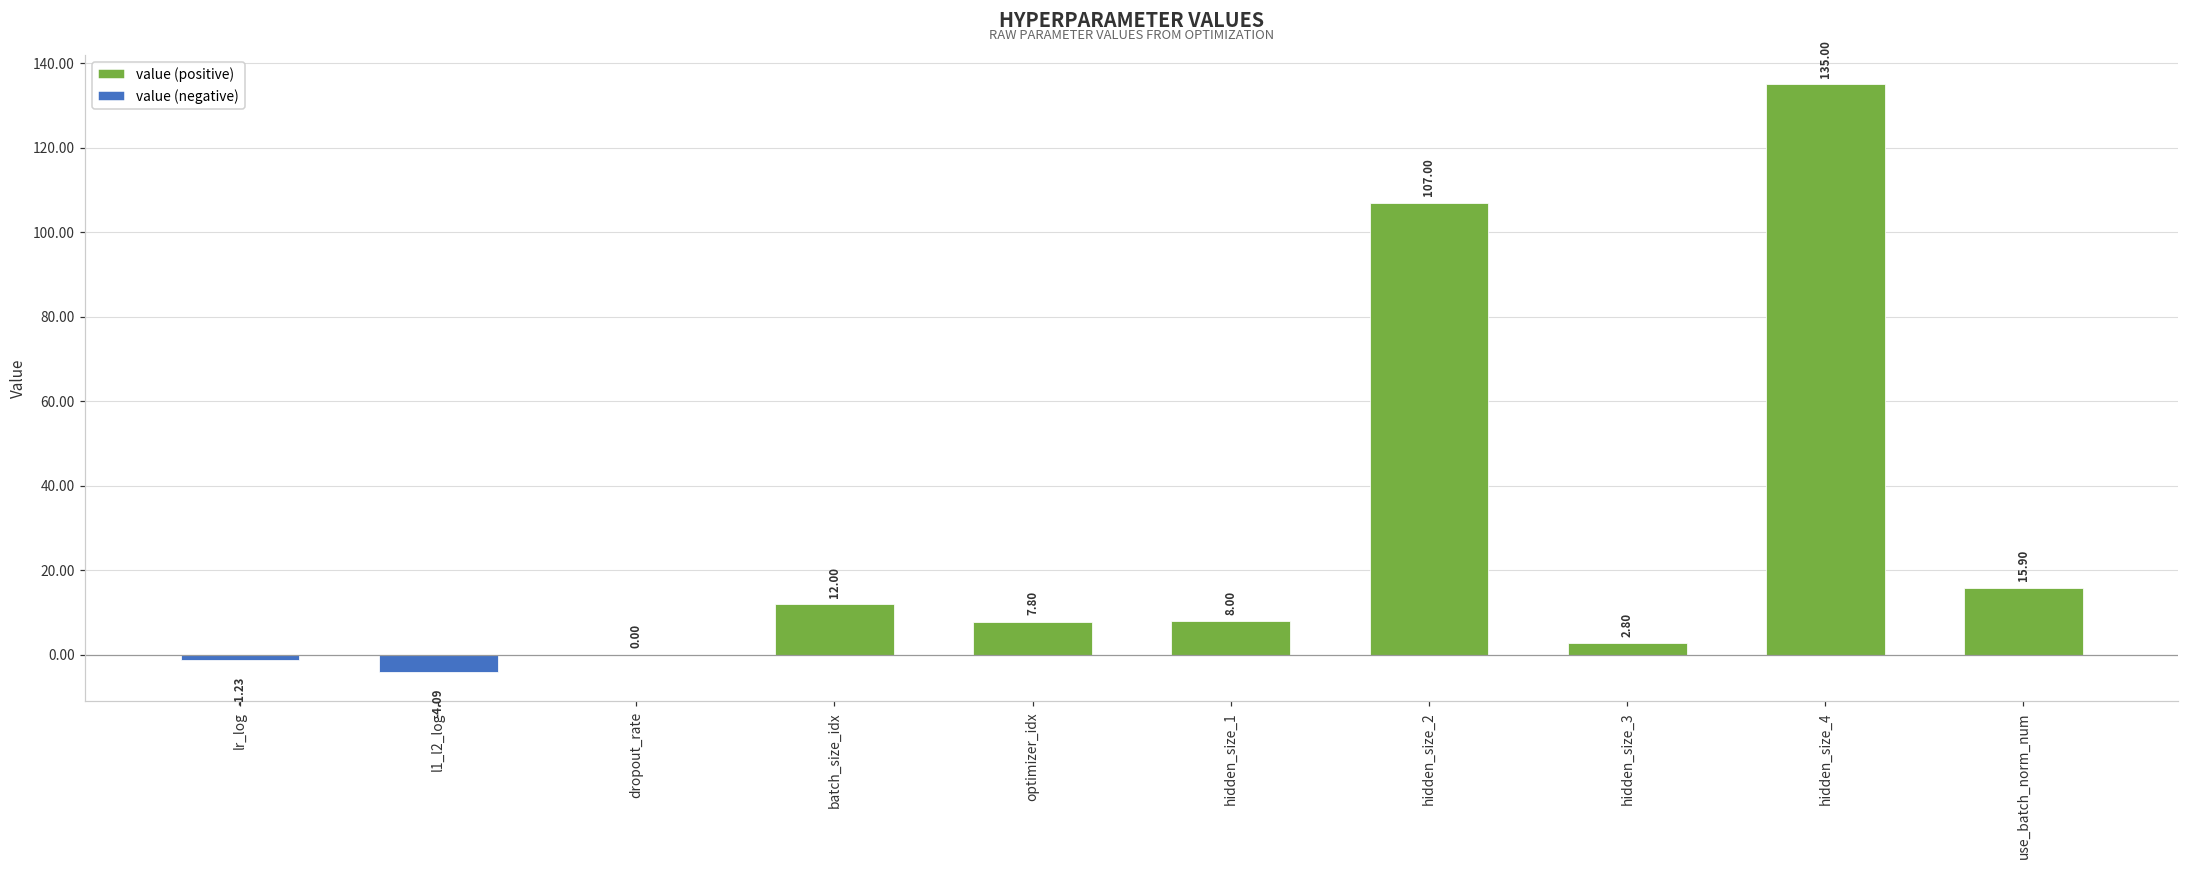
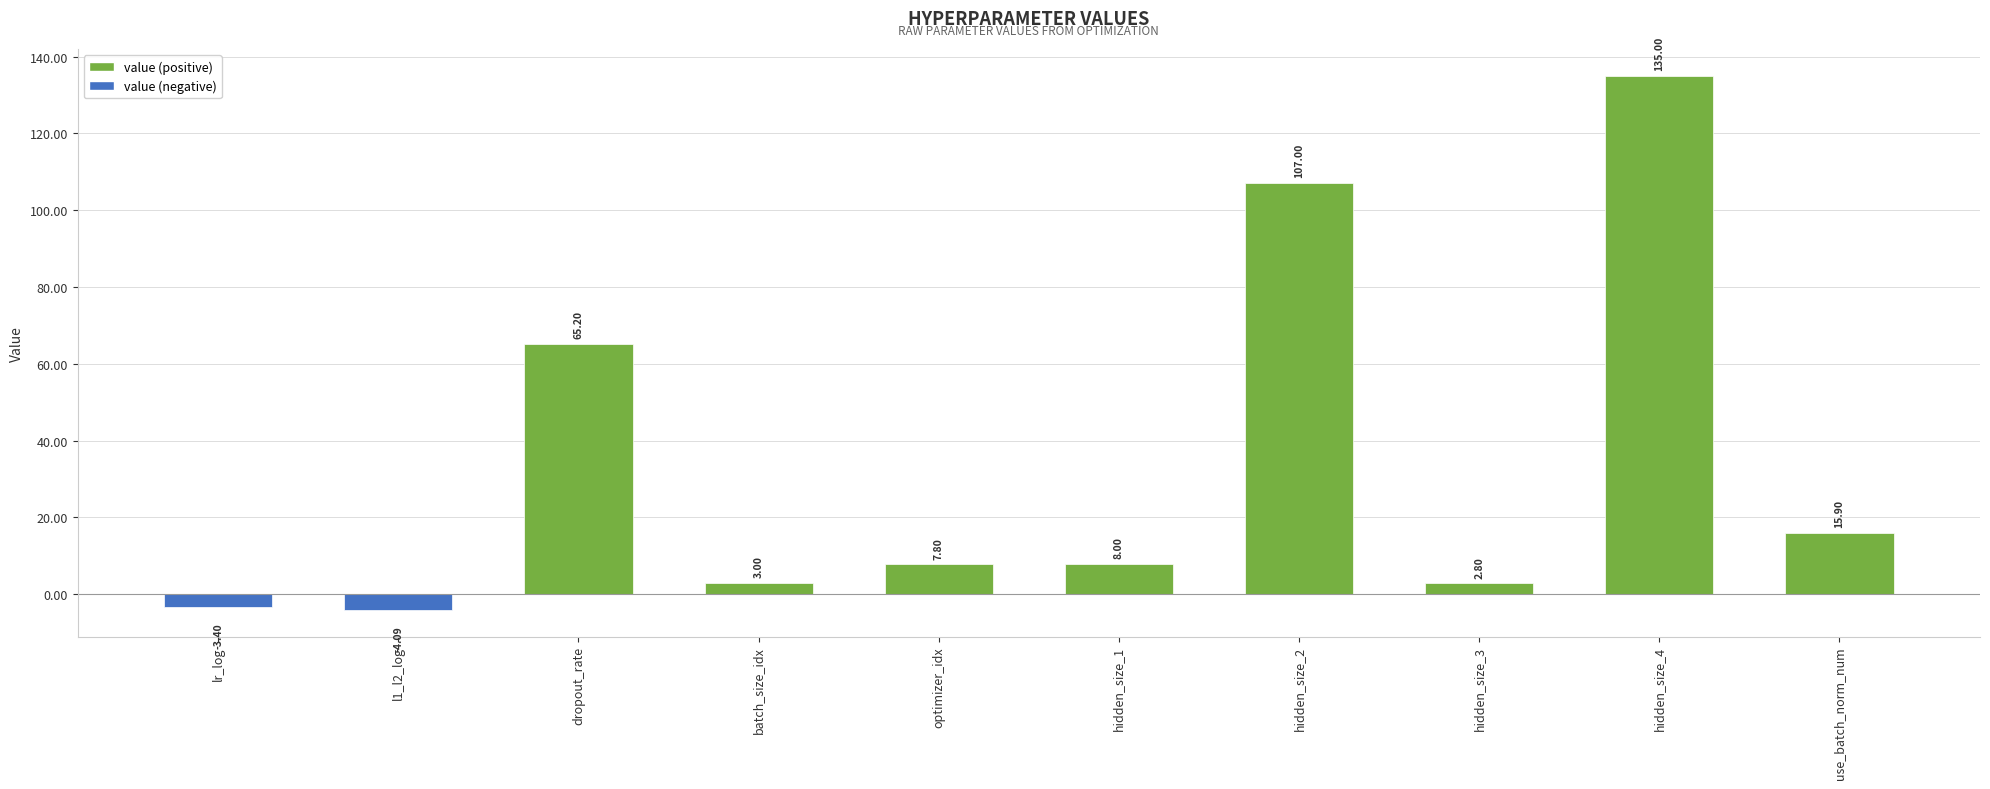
lr_log: -1.23 -> -3.40
dropout_rate: 0.00 -> 65.20
batch_size_idx: 12.00 -> 3.00
